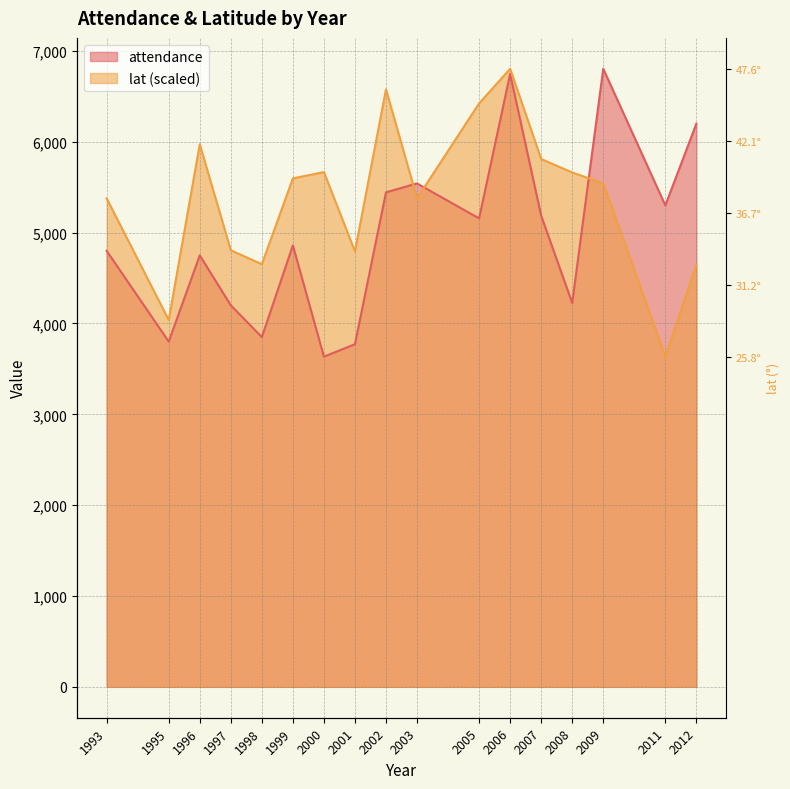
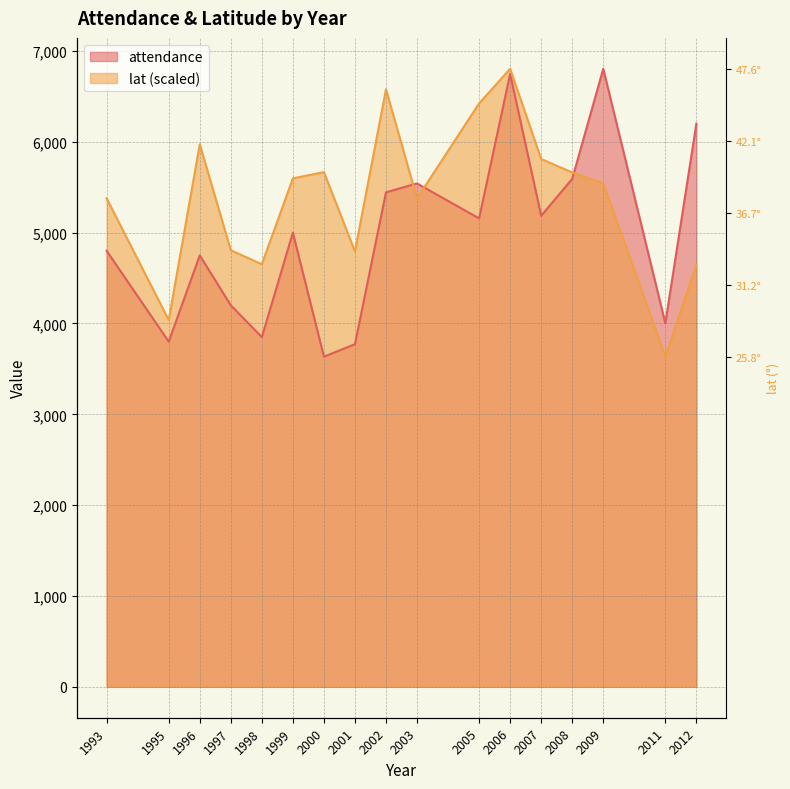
attendance, 1999: 4,900 -> 5,000
attendance, 2008: 4,200 -> 5,600
attendance, 2011: 5,300 -> 4,000
